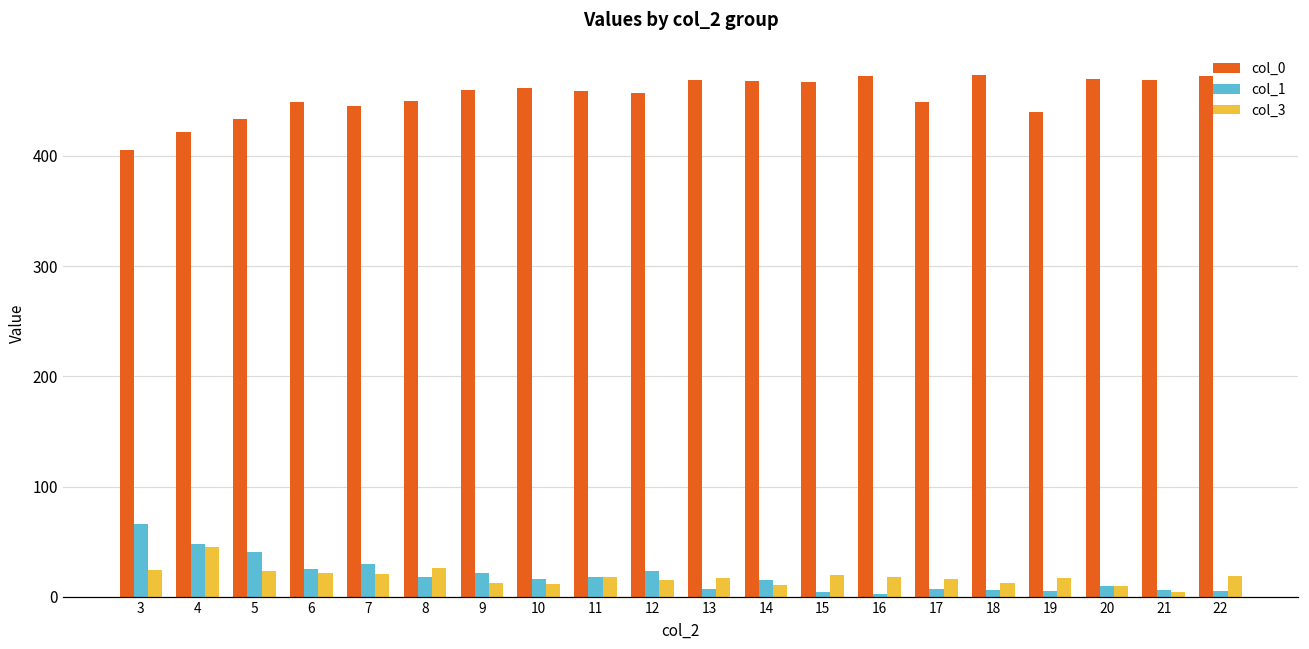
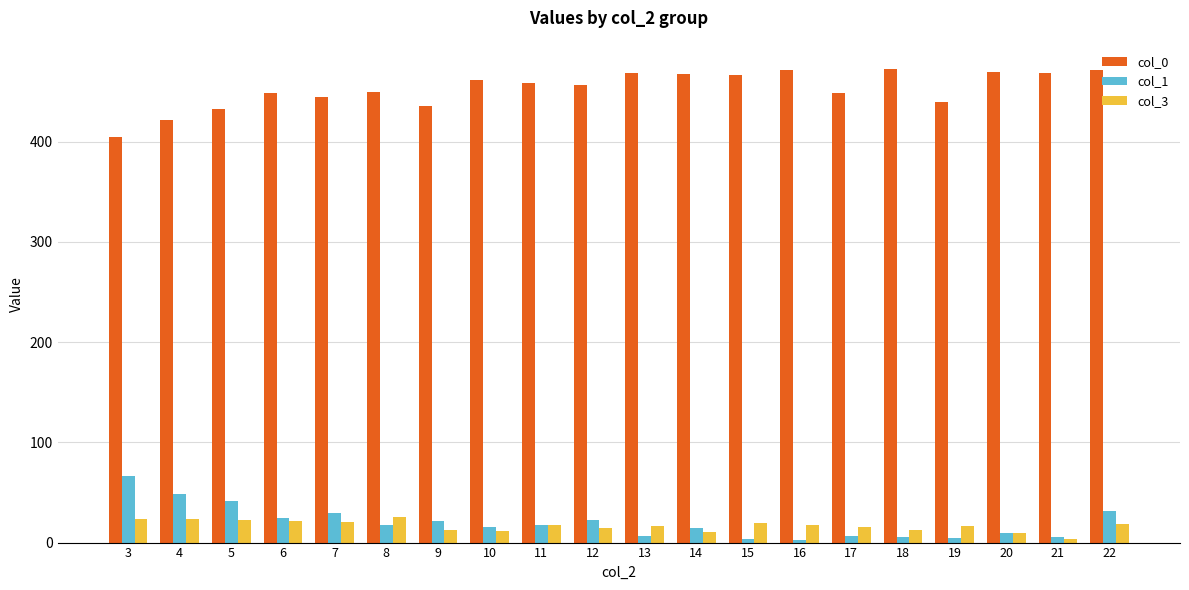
col_3, 4: 45 -> 24
col_0, 9: 460 -> 436
col_1, 22: 5 -> 32
